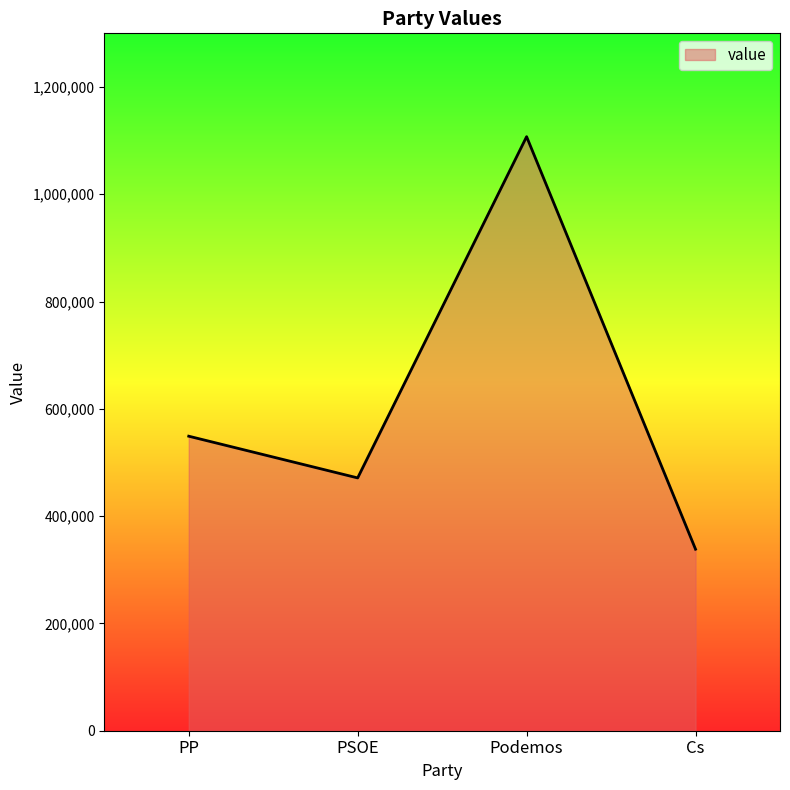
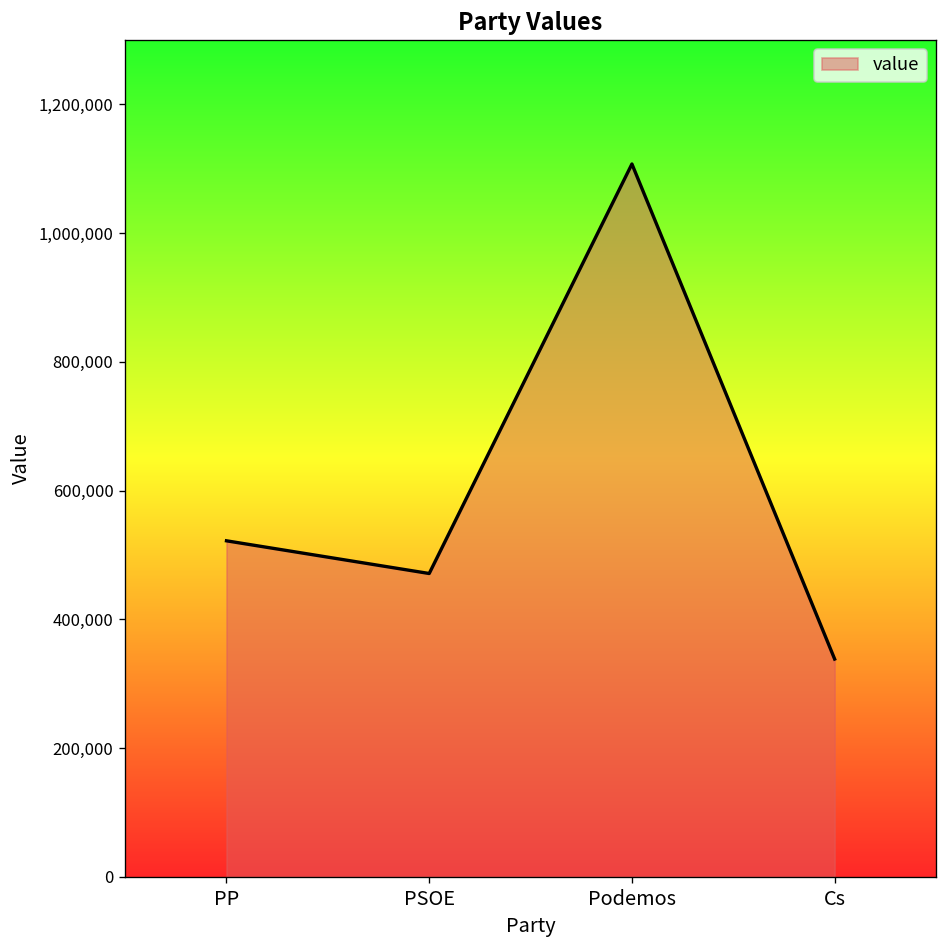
PP: 550,000 -> 520,000
